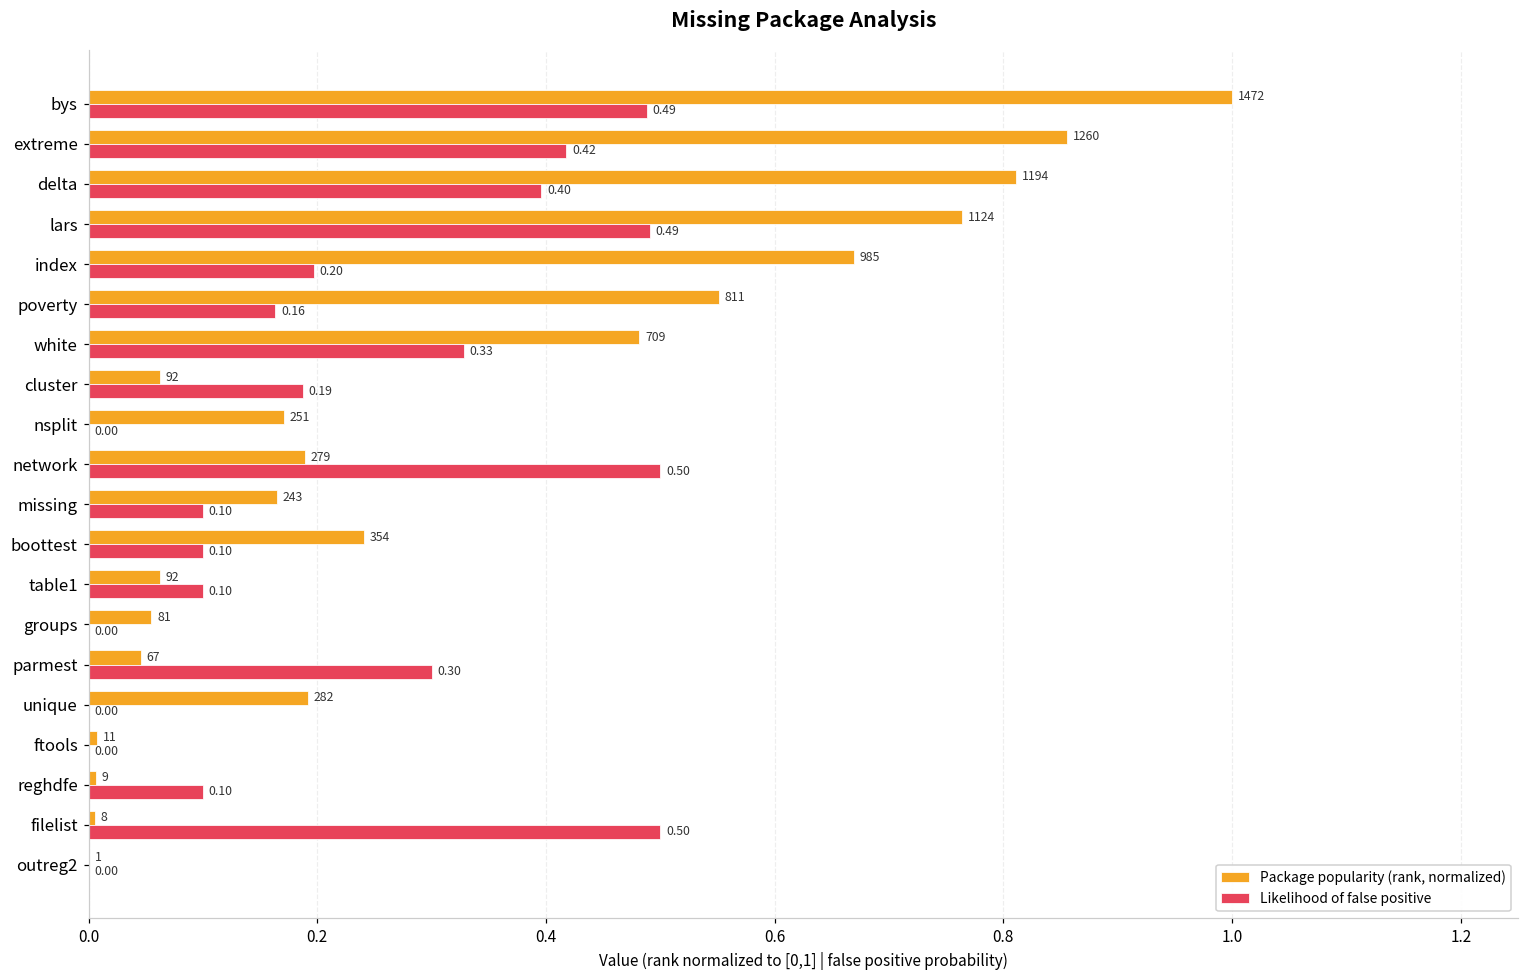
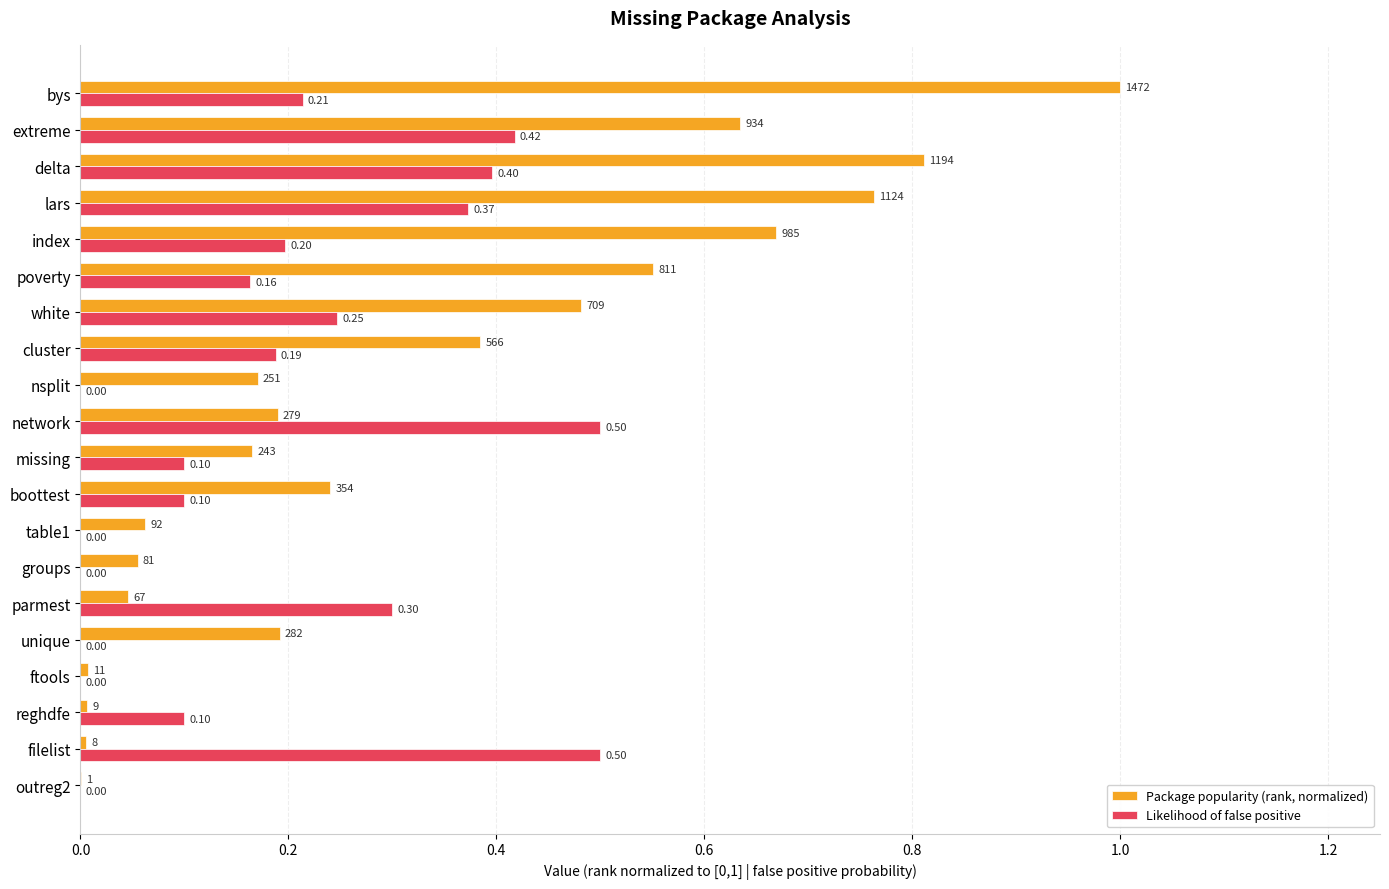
Likelihood of false positive, bys: 0.49 -> 0.21
Package popularity (rank, normalized), extreme: 1260 -> 934
Likelihood of false positive, lars: 0.49 -> 0.37
Likelihood of false positive, white: 0.33 -> 0.25
Package popularity (rank, normalized), cluster: 92 -> 566
Likelihood of false positive, table1: 0.10 -> 0.00
